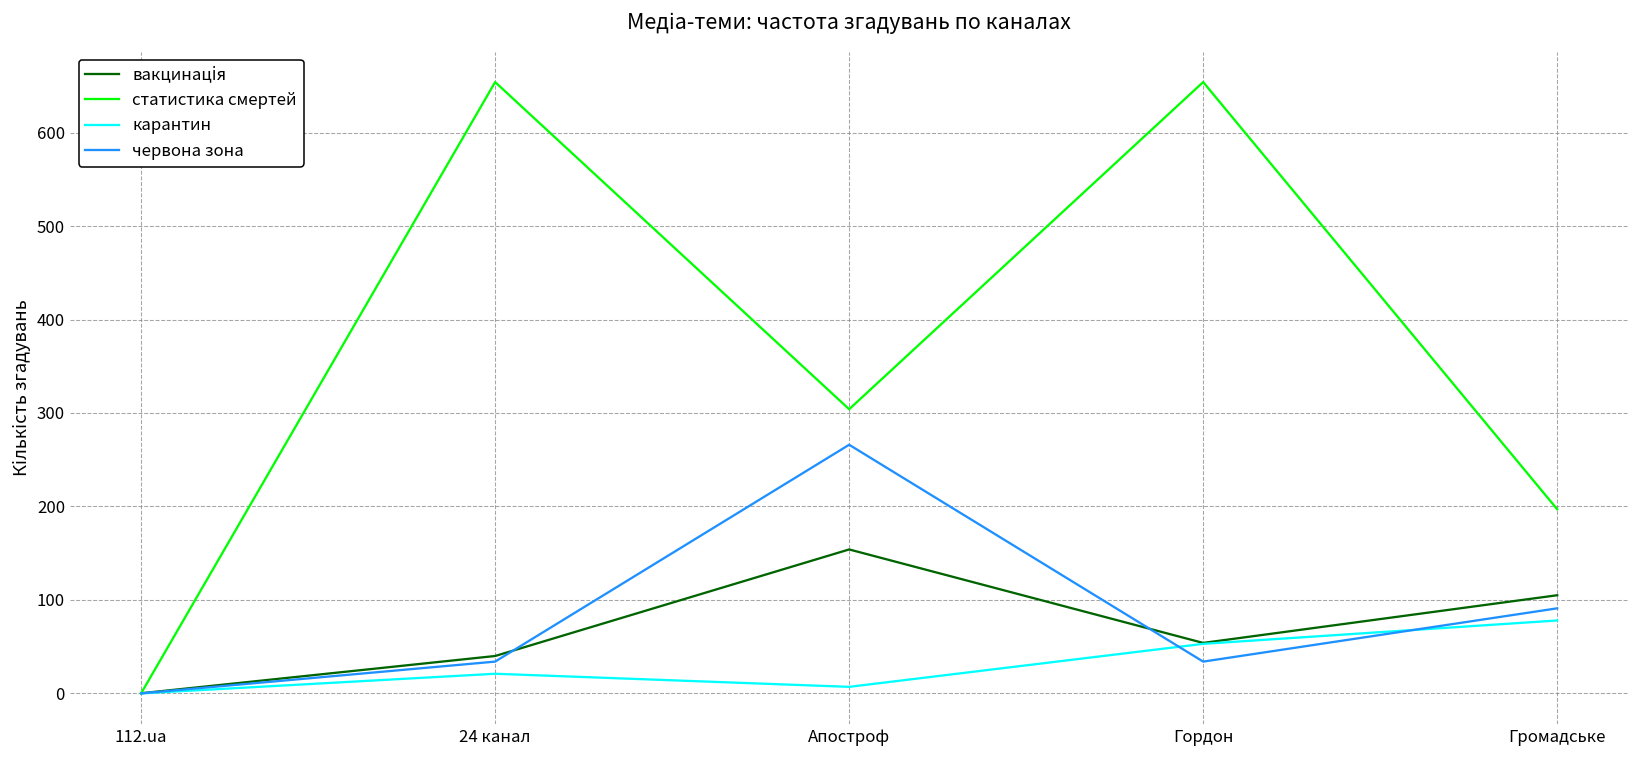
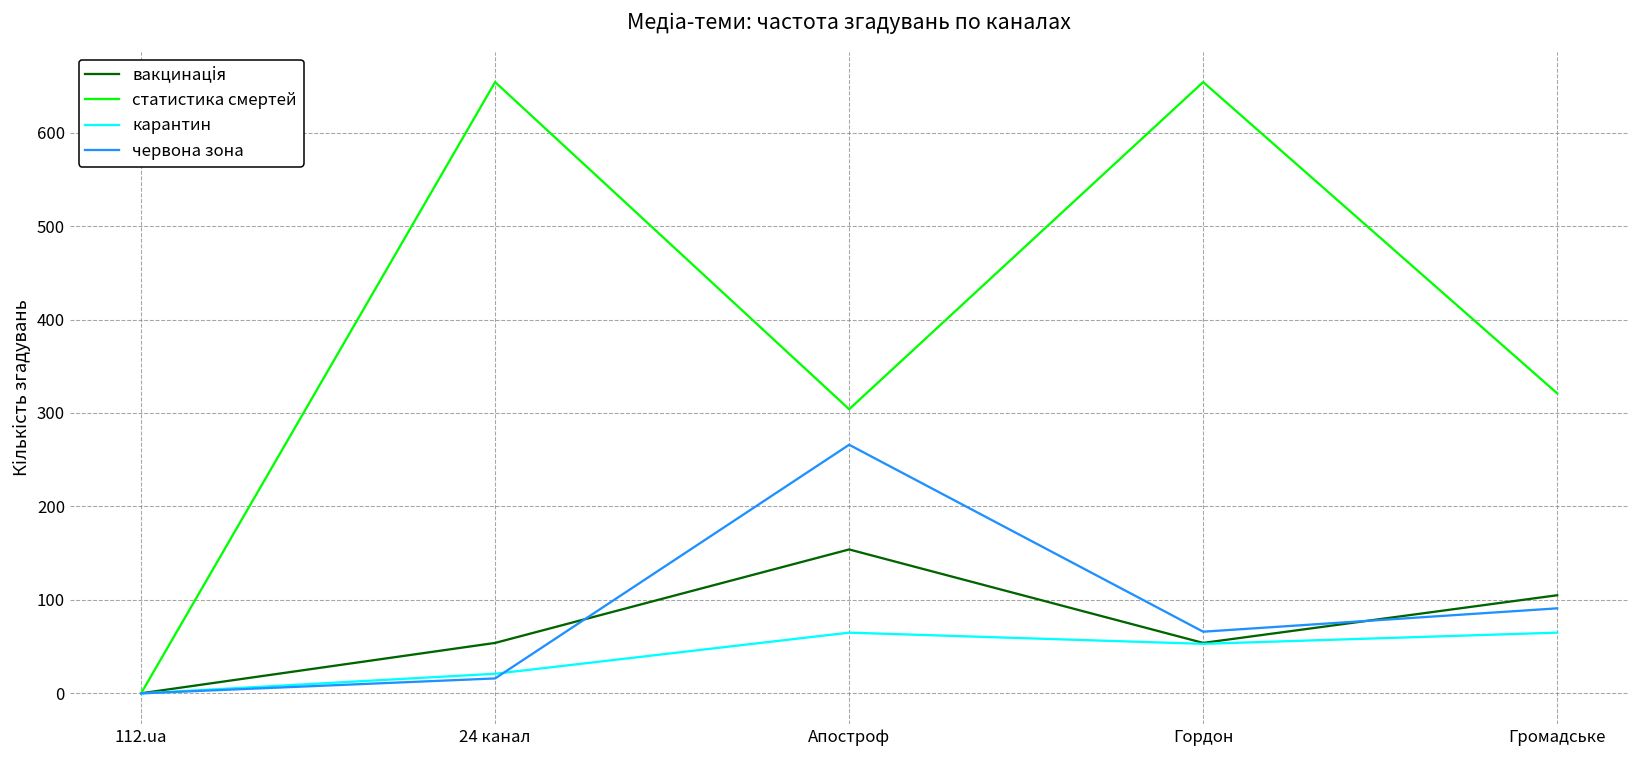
вакцинація, 24 канал: 40 -> 50
червона зона, 24 канал: 30 -> 20
карантин, Апостроф: 10 -> 70
червона зона, Гордон: 30 -> 70
статистика смертей, Громадське: 200 -> 320
карантин, Громадське: 80 -> 70
